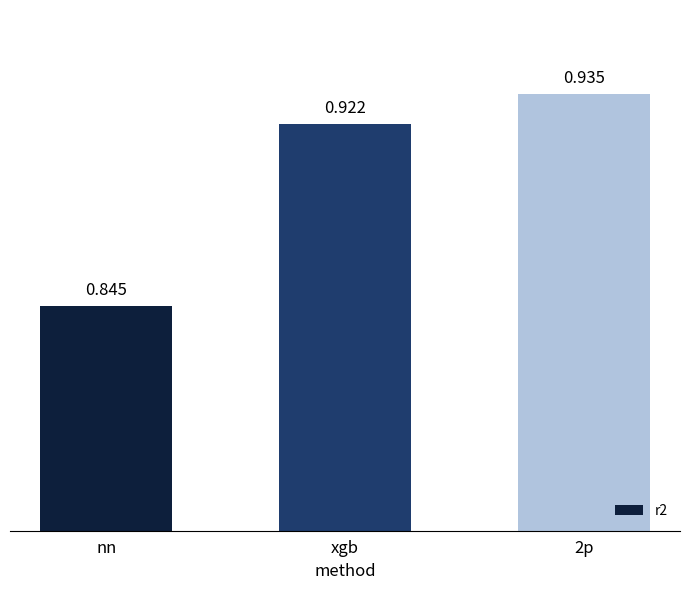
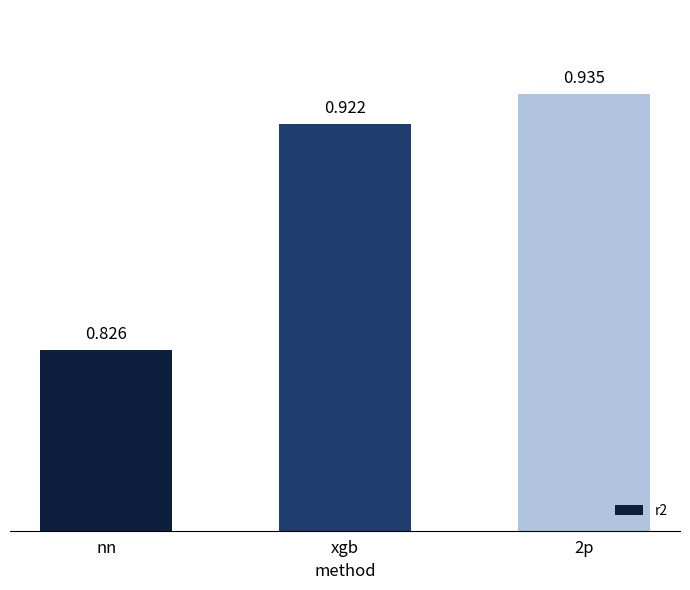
nn: 0.845 -> 0.826
